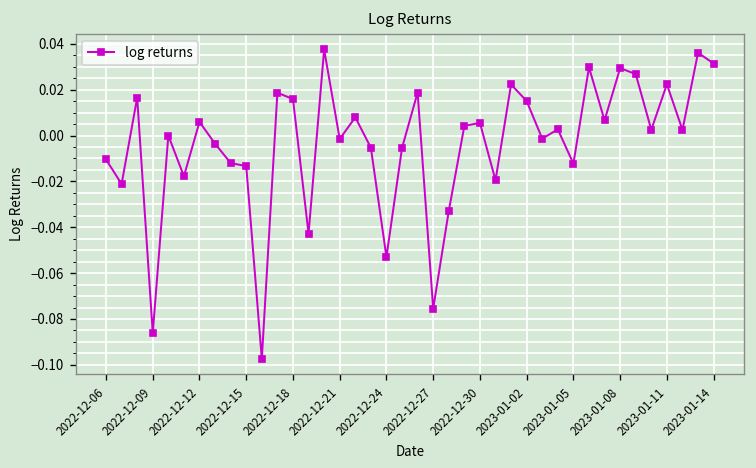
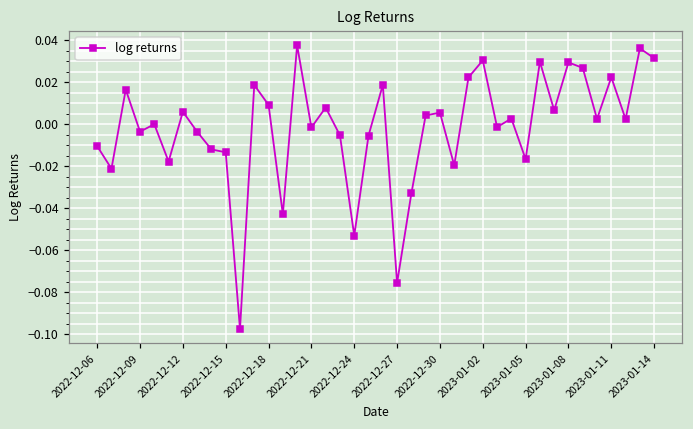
2022-12-09: -0.086 -> -0.004
2022-12-18: 0.016 -> 0.009
2023-01-02: 0.015 -> 0.030
2023-01-05: -0.012 -> -0.017
